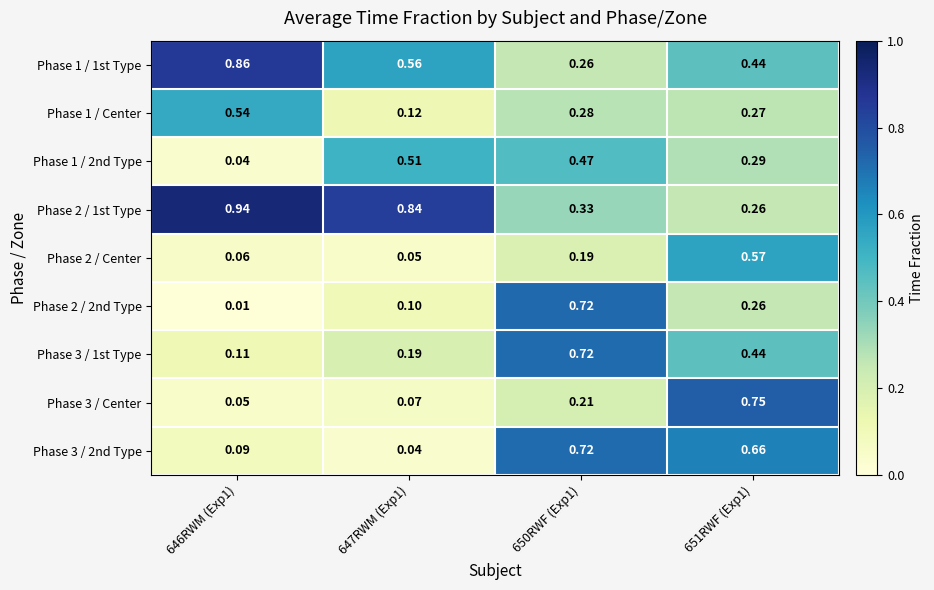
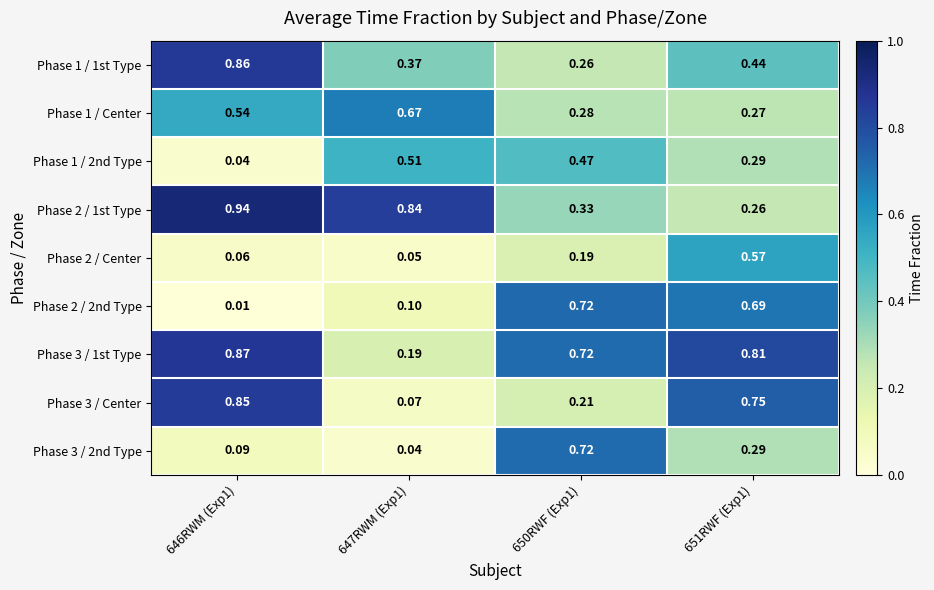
Phase 1 / 1st Type, 647RWM (Exp1): 0.56 -> 0.37
Phase 1 / Center, 647RWM (Exp1): 0.12 -> 0.67
Phase 2 / 2nd Type, 651RWF (Exp1): 0.26 -> 0.69
Phase 3 / 1st Type, 646RWM (Exp1): 0.11 -> 0.87
Phase 3 / 1st Type, 651RWF (Exp1): 0.44 -> 0.81
Phase 3 / Center, 646RWM (Exp1): 0.05 -> 0.85
Phase 3 / 2nd Type, 651RWF (Exp1): 0.66 -> 0.29
